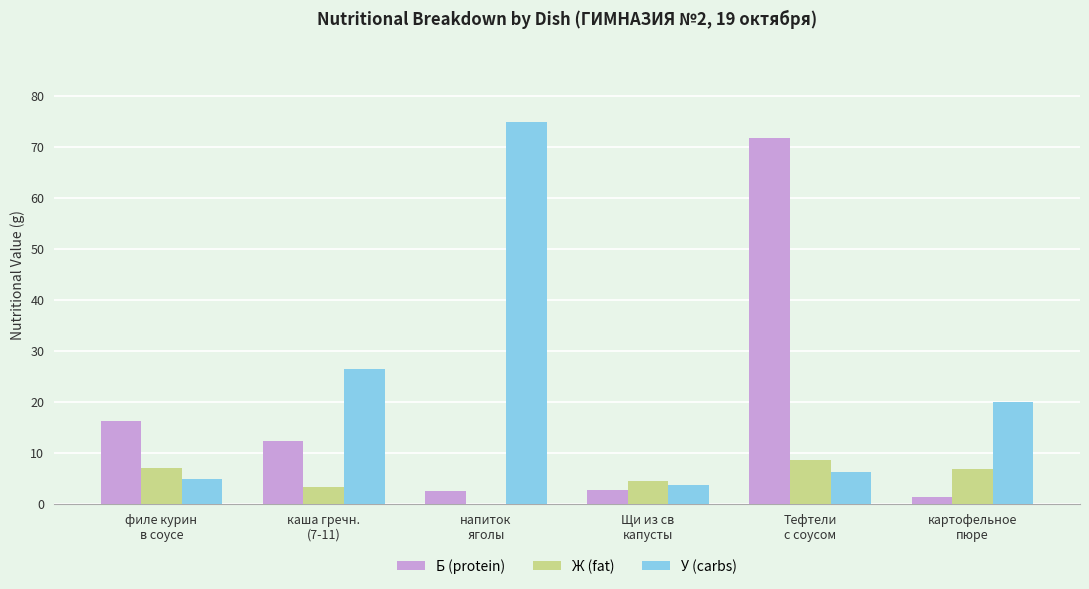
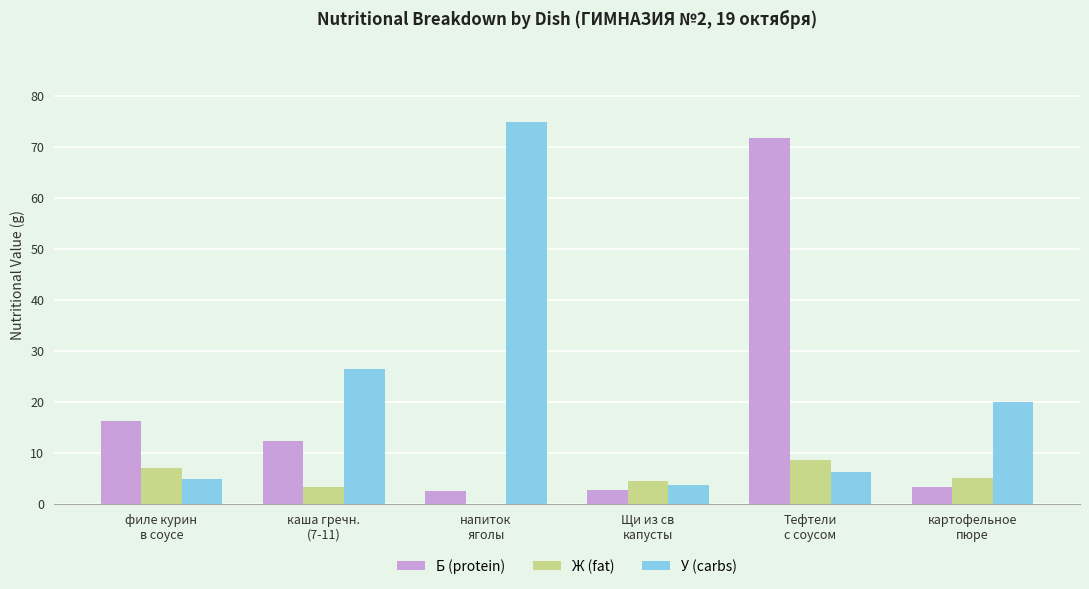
Б (protein), картофельное пюре: 1 -> 3
Ж (fat), картофельное пюре: 7 -> 5
